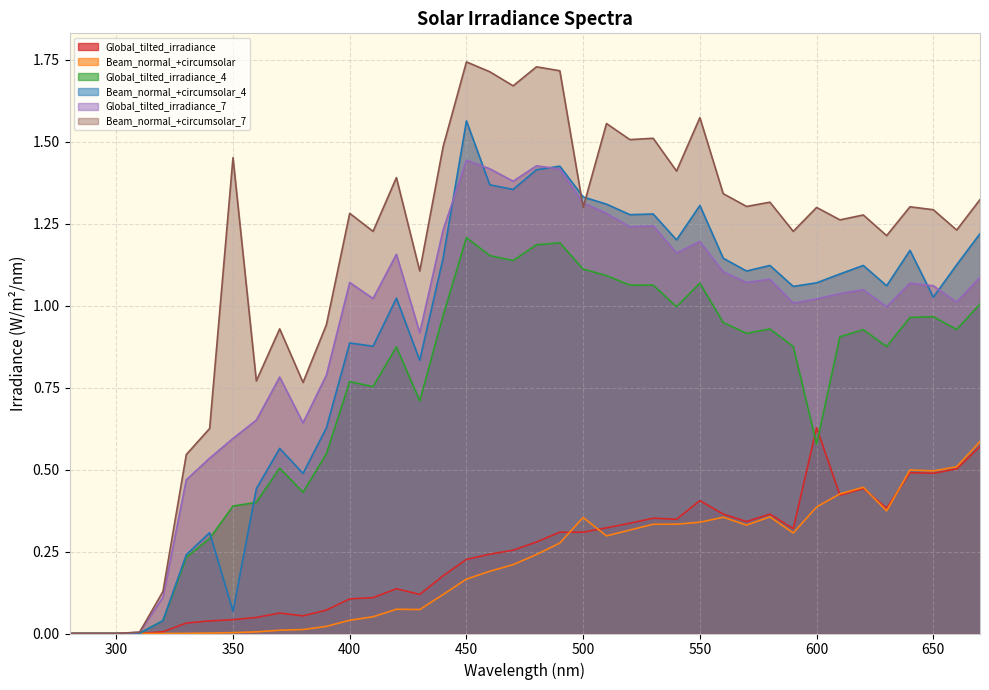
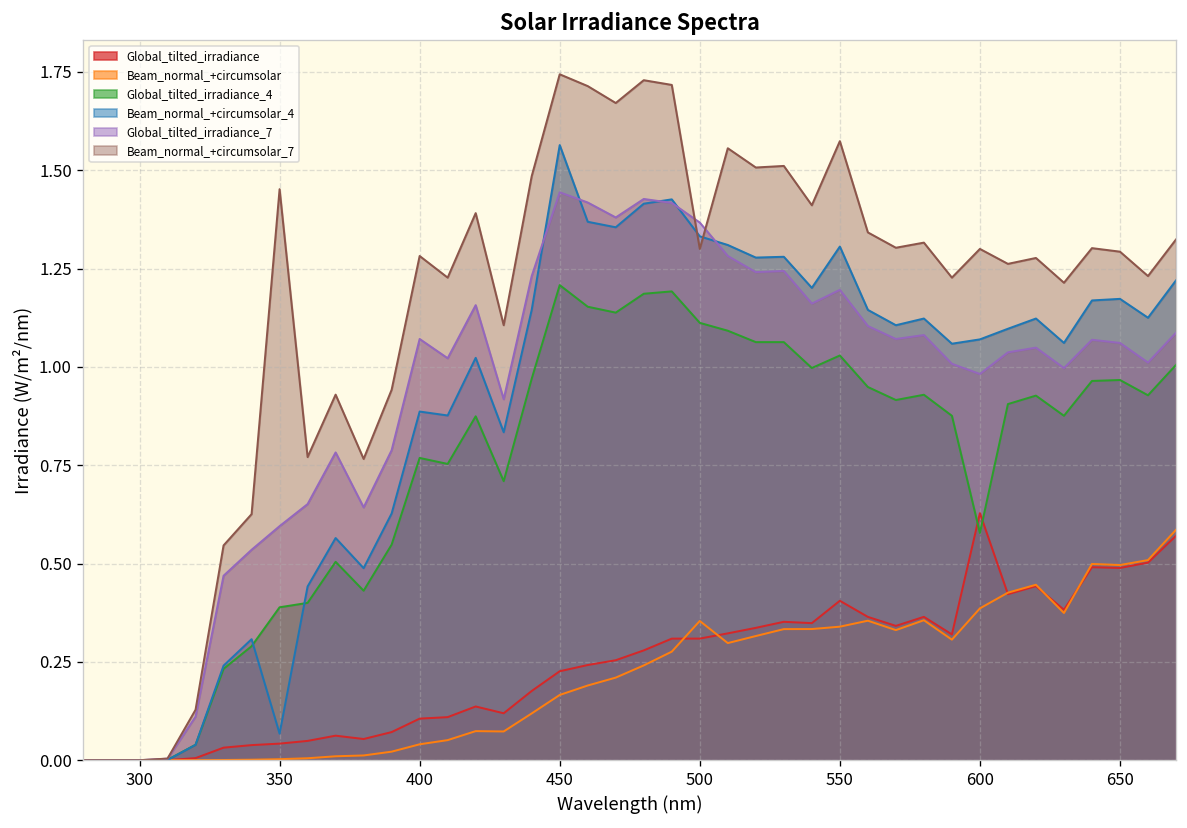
Global_tilted_irradiance_7, 500: 1.31 -> 1.37
Global_tilted_irradiance_4, 550: 1.07 -> 1.03
Global_tilted_irradiance_7, 600: 1.02 -> 0.98
Beam_normal_+circumsolar_4, 650: 1.03 -> 1.17
